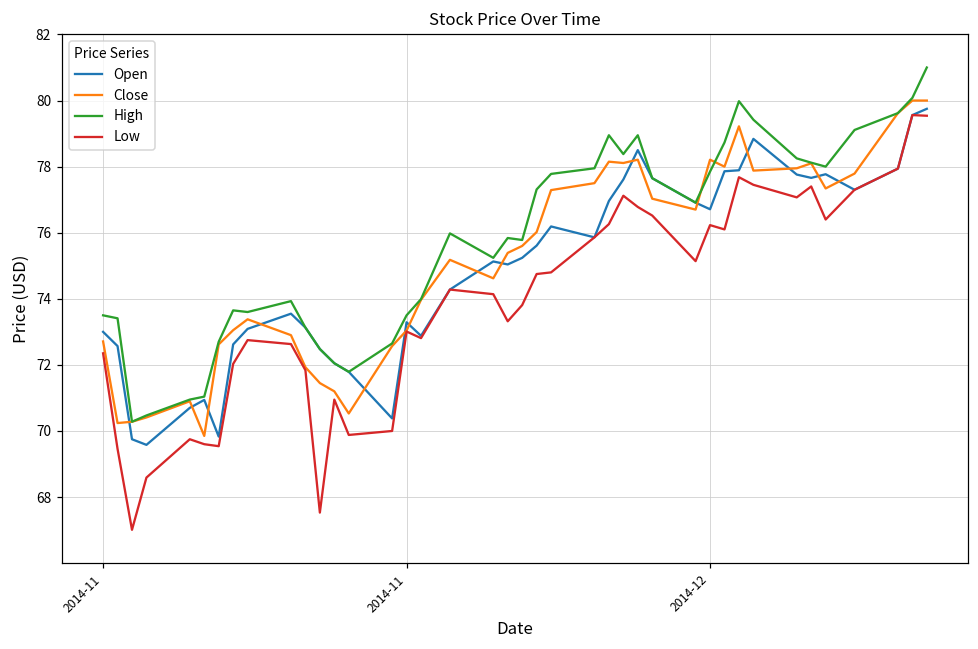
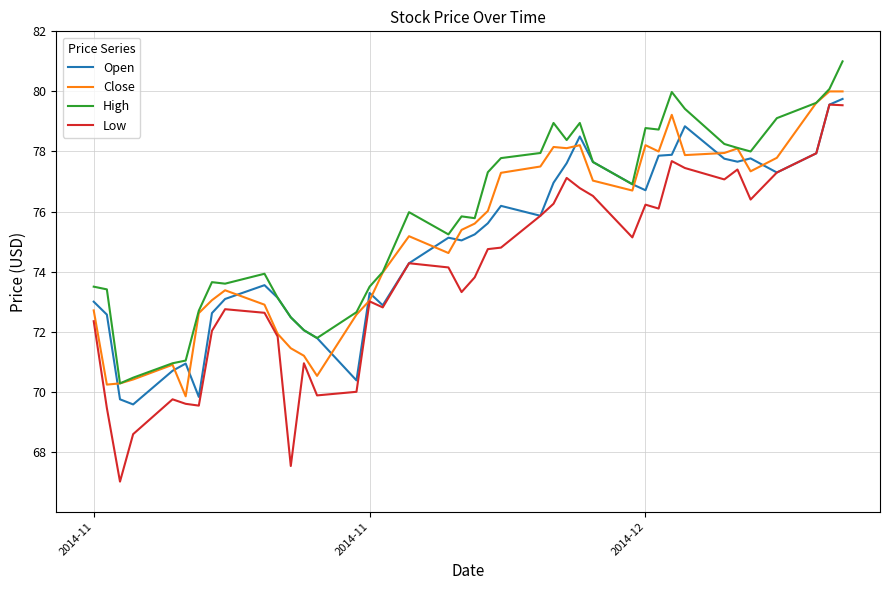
High, 2014-12: 77.9 -> 78.8
